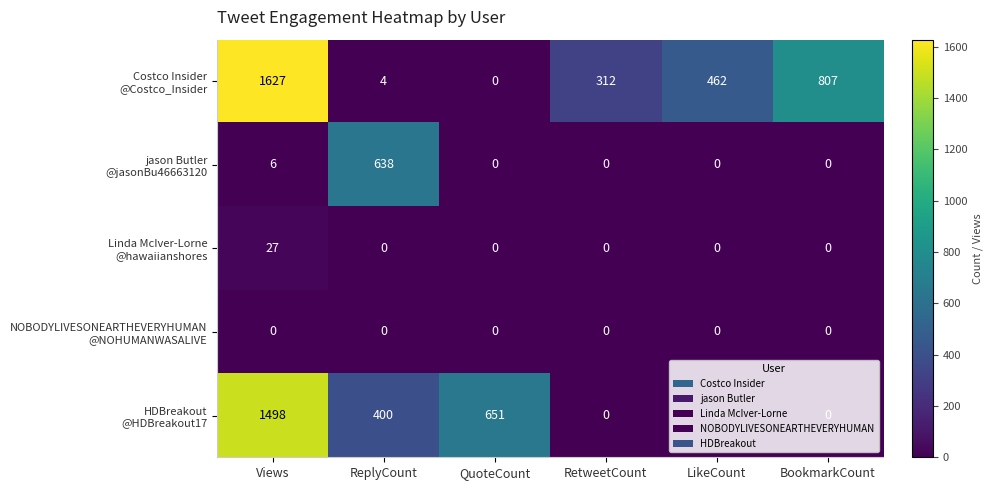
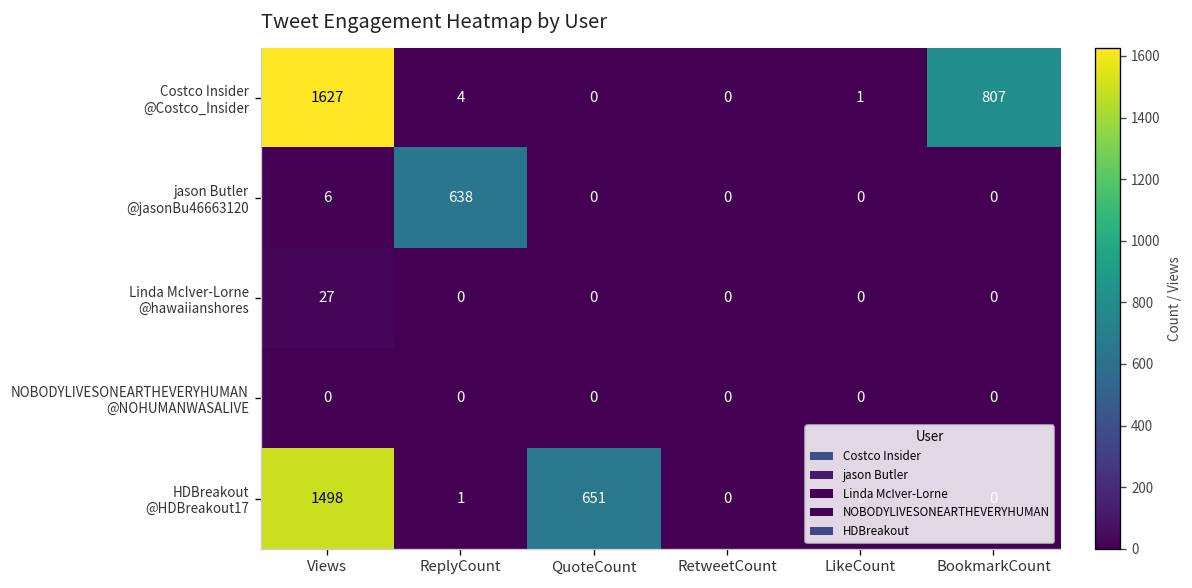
Costco Insider @Costco_Insider, RetweetCount: 312 -> 0
Costco Insider @Costco_Insider, LikeCount: 462 -> 1
HDBreakout @HDBreakout17, ReplyCount: 400 -> 1
